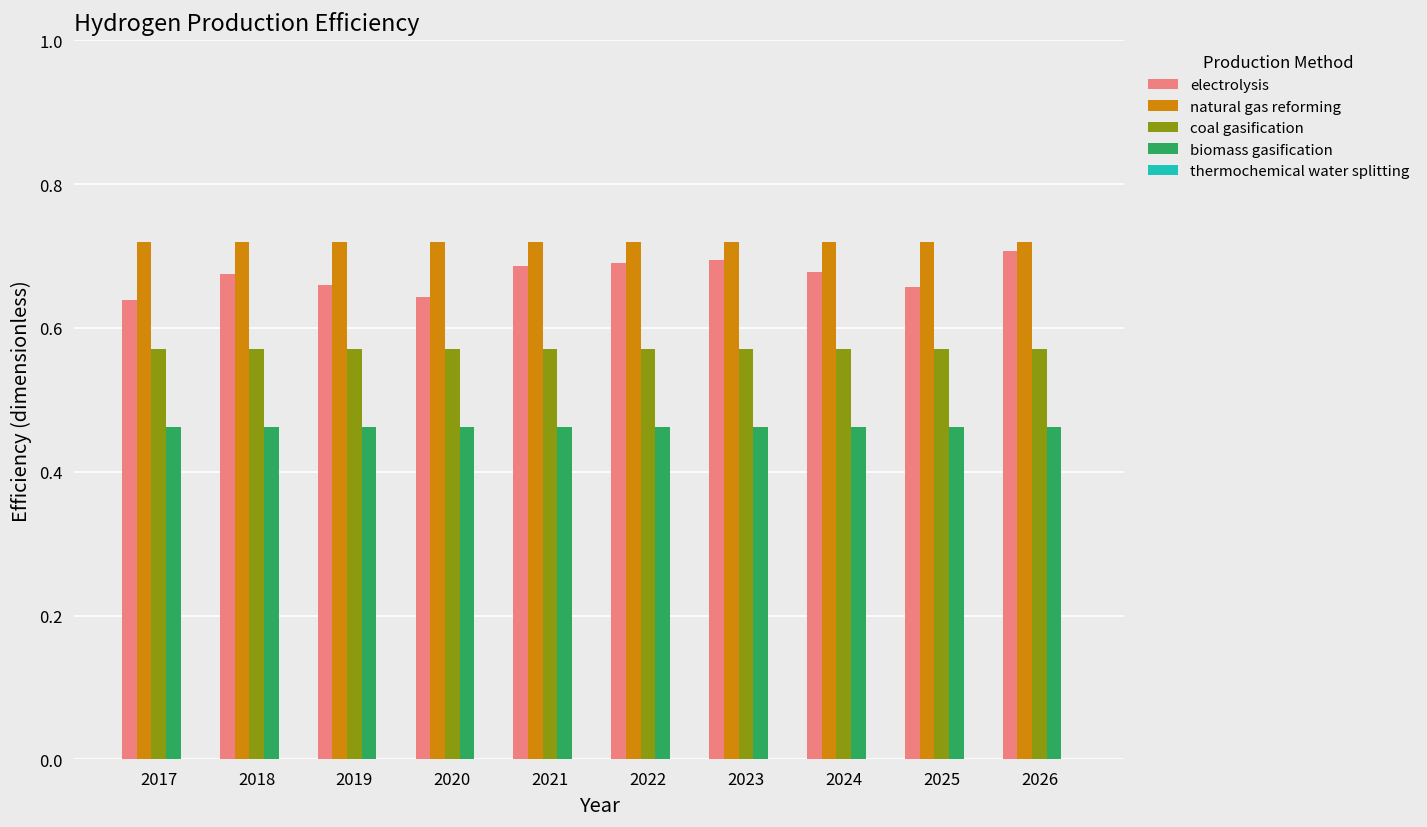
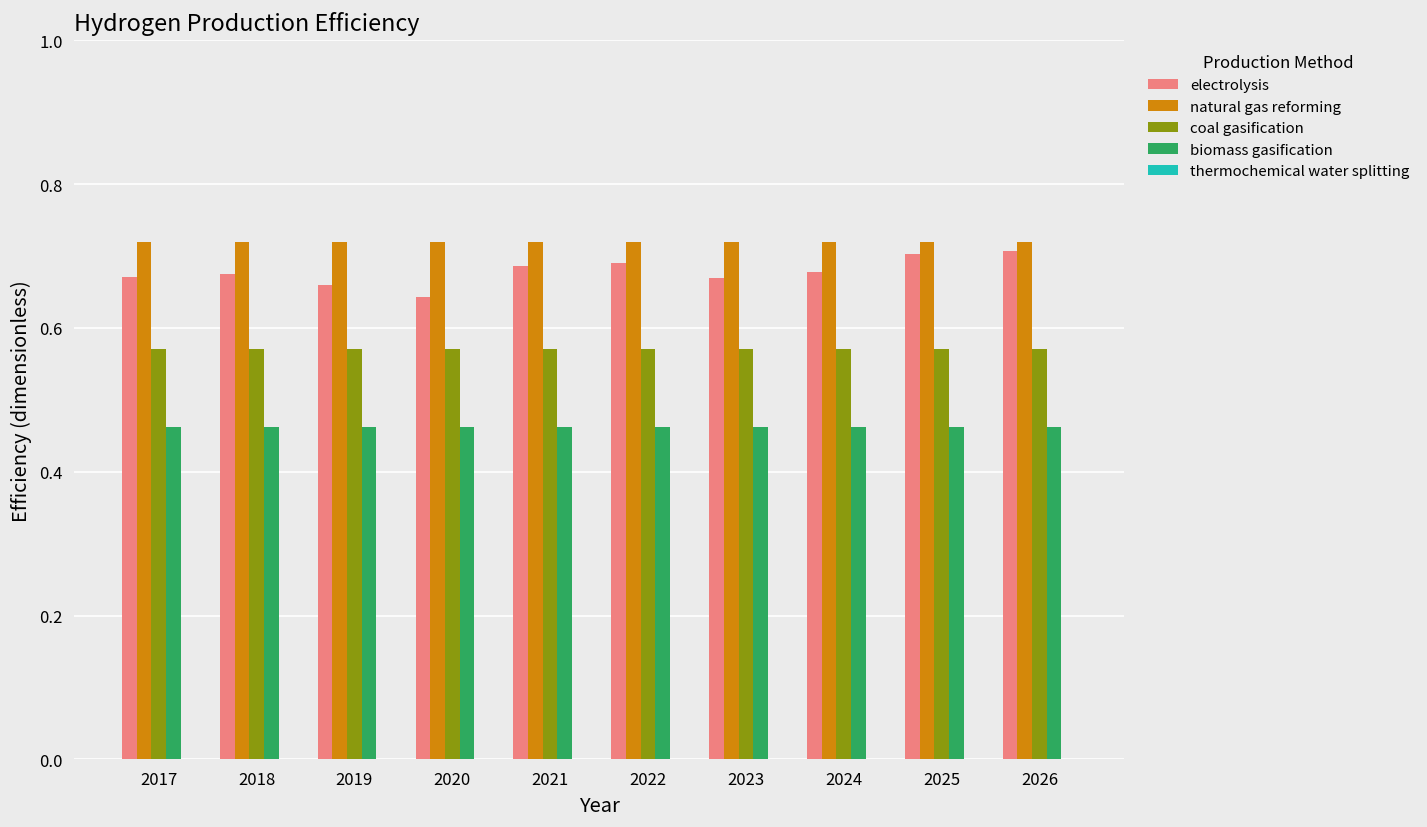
electrolysis, 2017: 0.64 -> 0.67
electrolysis, 2023: 0.69 -> 0.67
electrolysis, 2025: 0.66 -> 0.70
